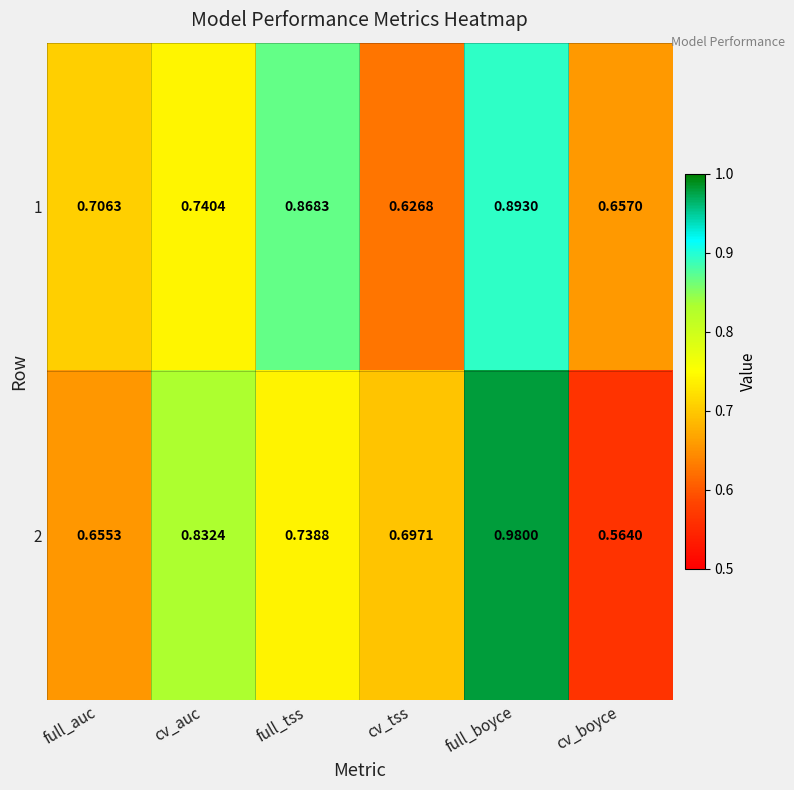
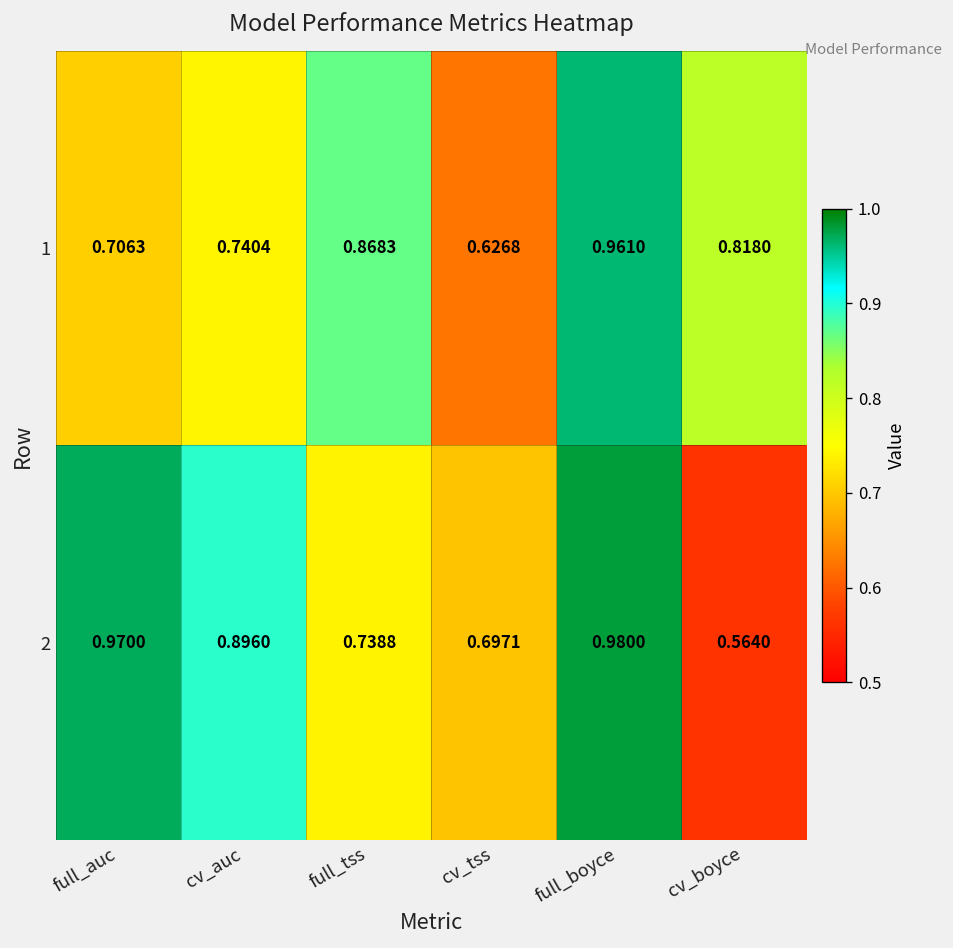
1, full_boyce: 0.8930 -> 0.9610
1, cv_boyce: 0.6570 -> 0.8180
2, full_auc: 0.6553 -> 0.9700
2, cv_auc: 0.8324 -> 0.8960
